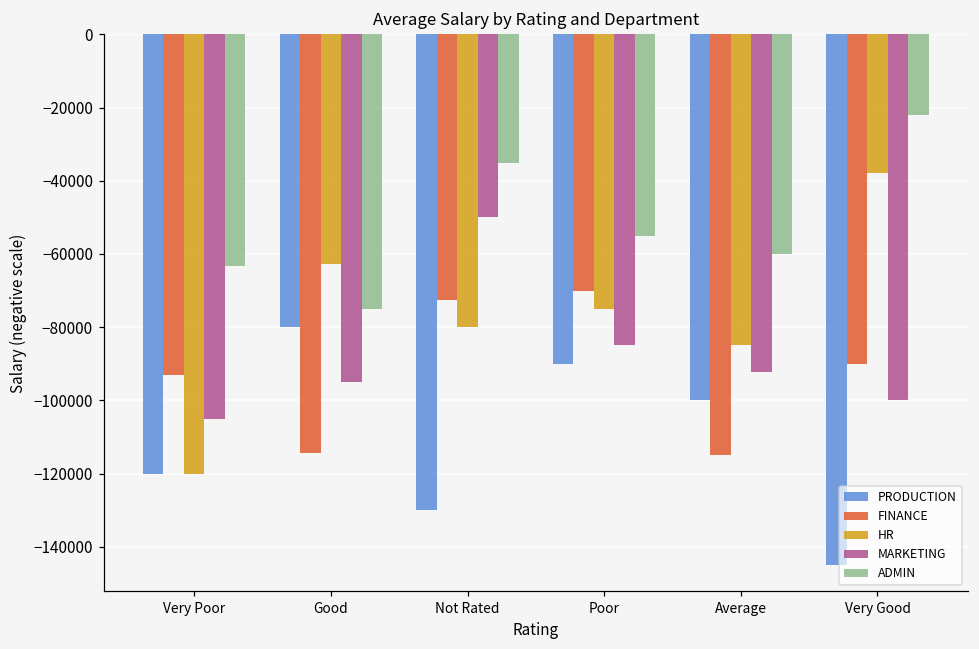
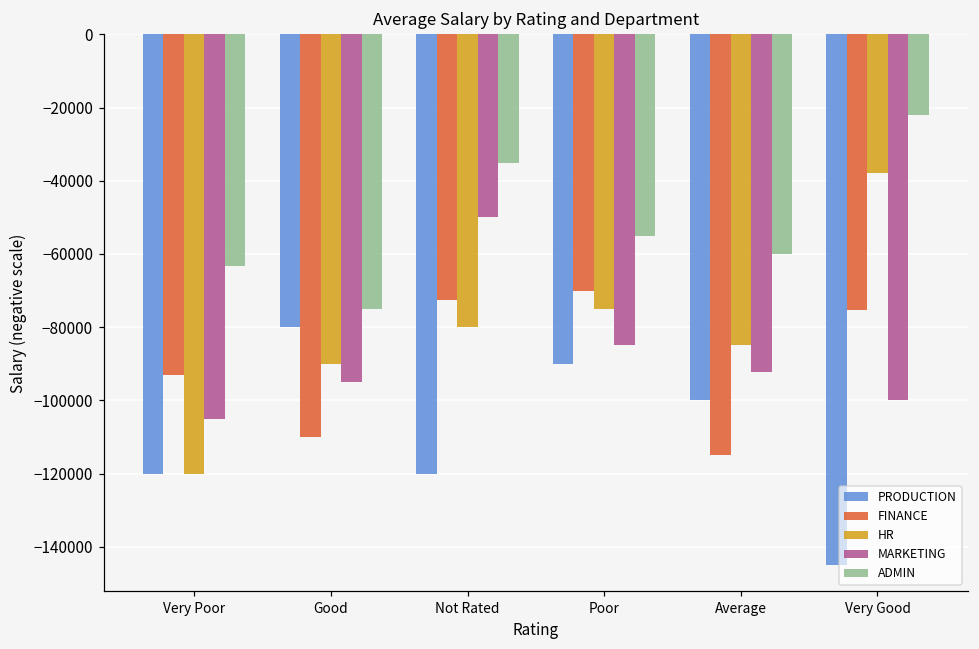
FINANCE, Good: -114000 -> -110000
HR, Good: -63000 -> -90000
PRODUCTION, Not Rated: -130000 -> -120000
FINANCE, Very Good: -90000 -> -75000
